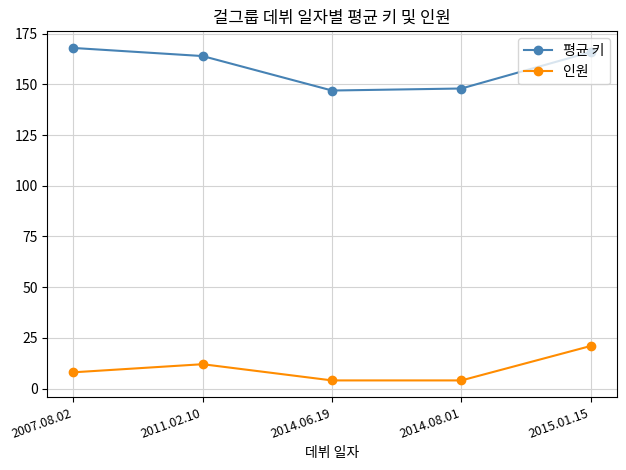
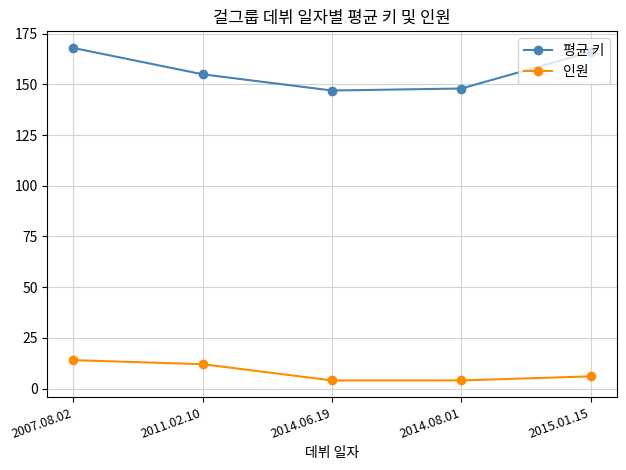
인원, 2007.08.02: 8 -> 14
평균 키, 2011.02.10: 164 -> 155
인원, 2015.01.15: 21 -> 6
